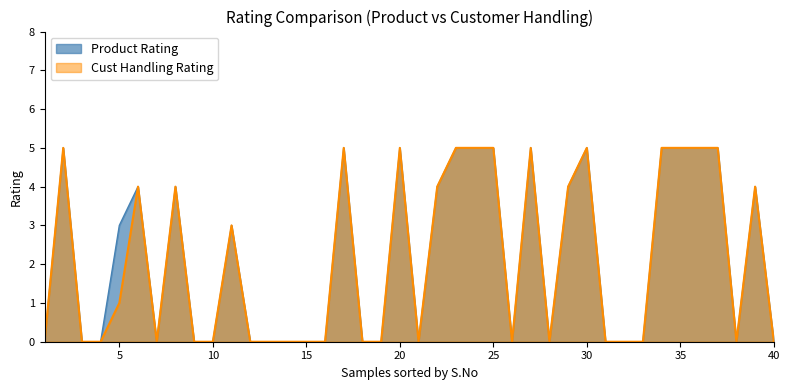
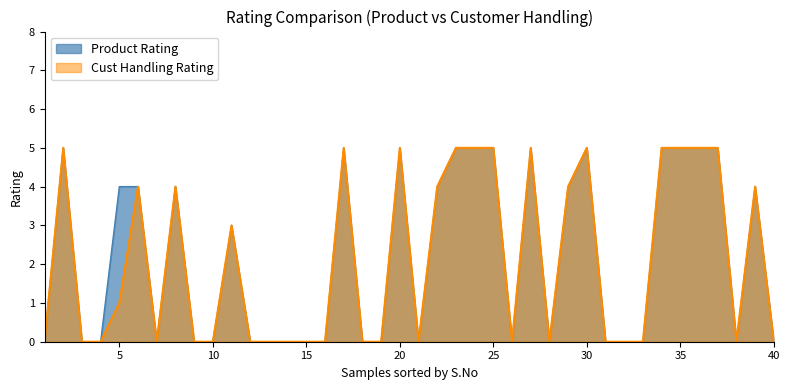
Product Rating, 5: 3 -> 4
